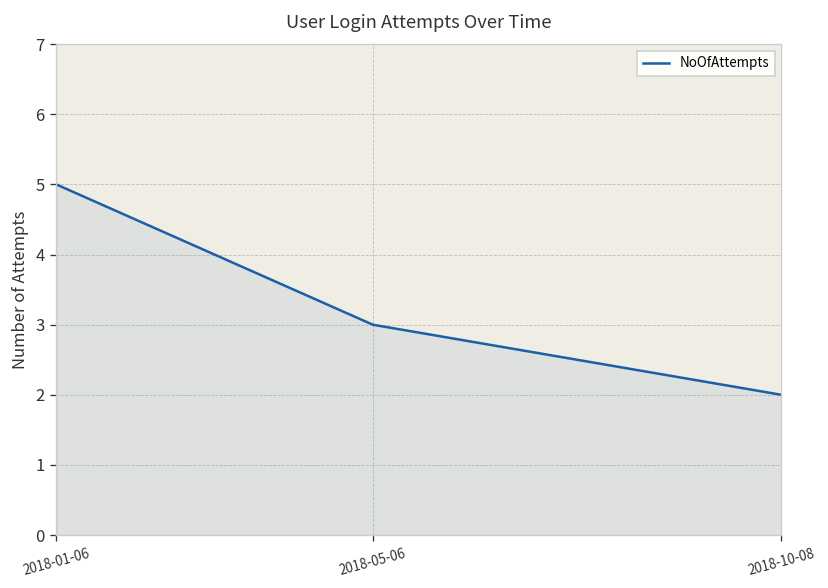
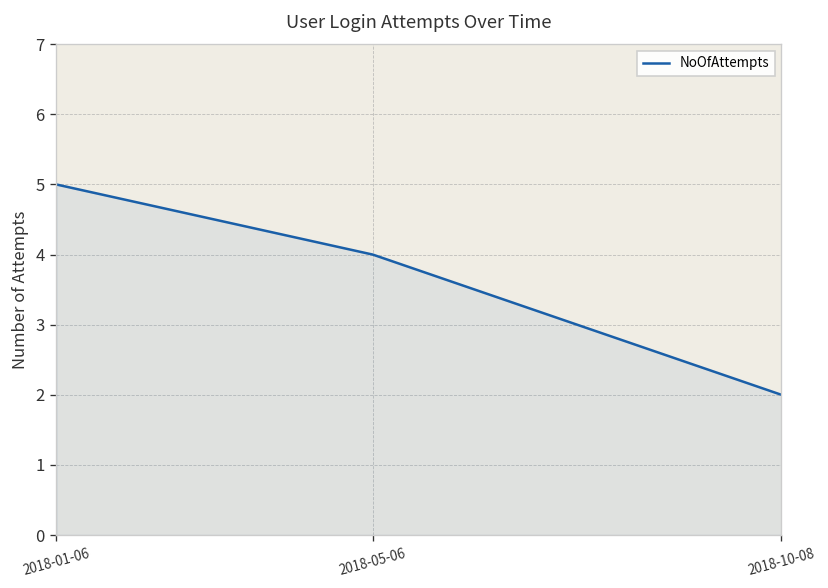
2018-05-06: 3 -> 4
